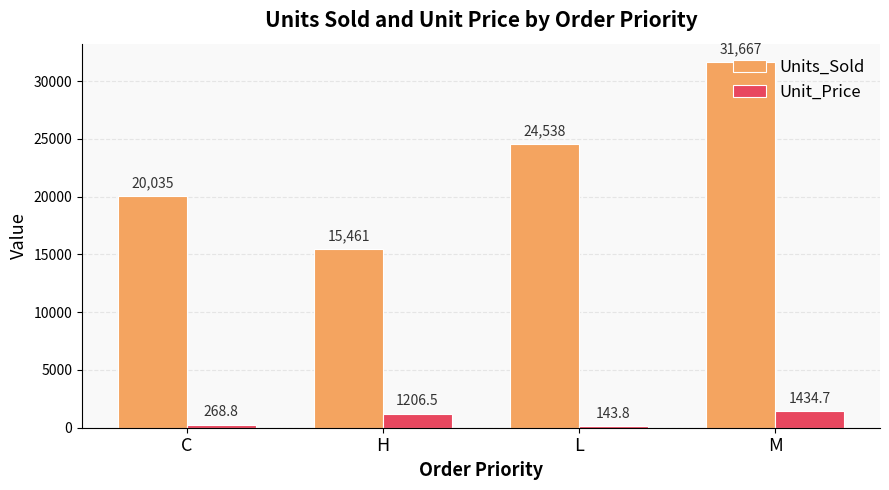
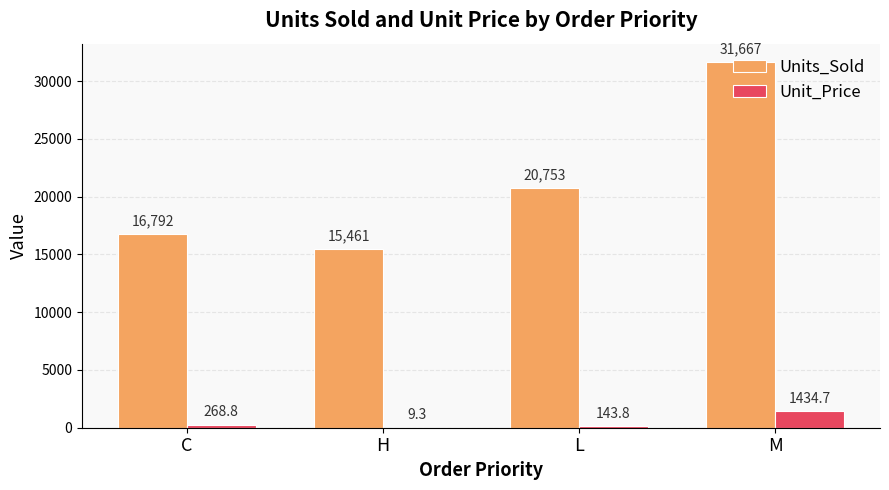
Units_Sold, C: 20,035 -> 16,792
Unit_Price, H: 1206.5 -> 9.3
Units_Sold, L: 24,538 -> 20,753
